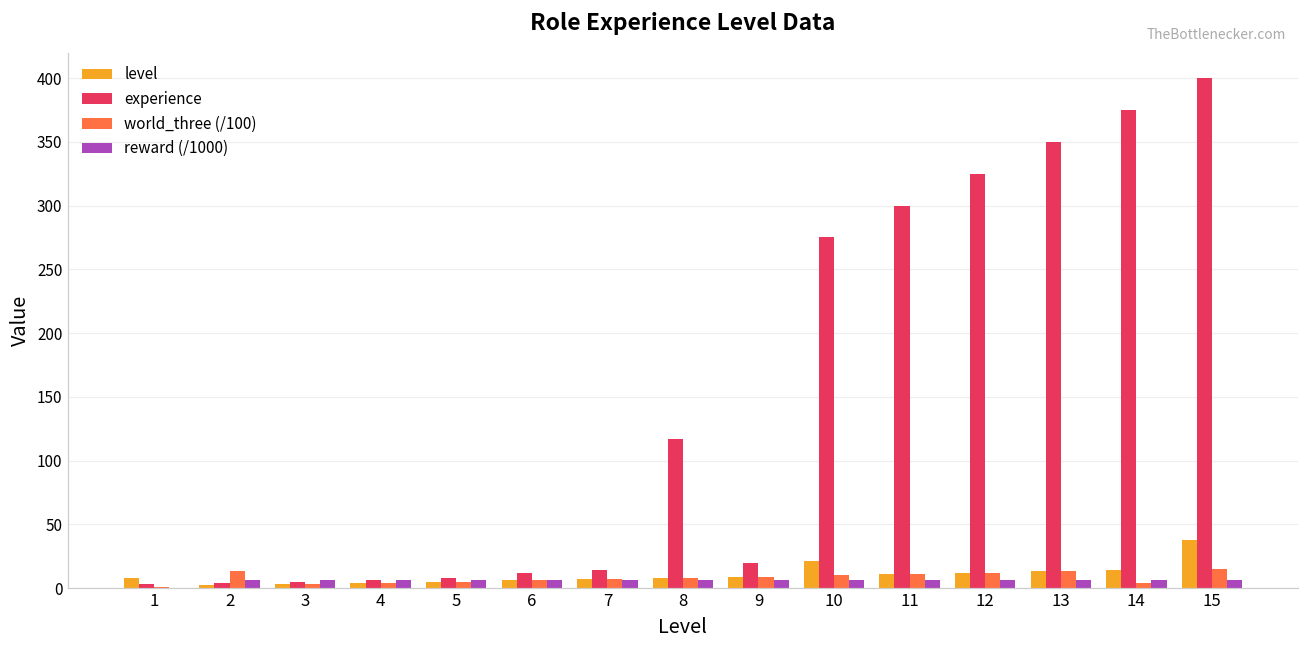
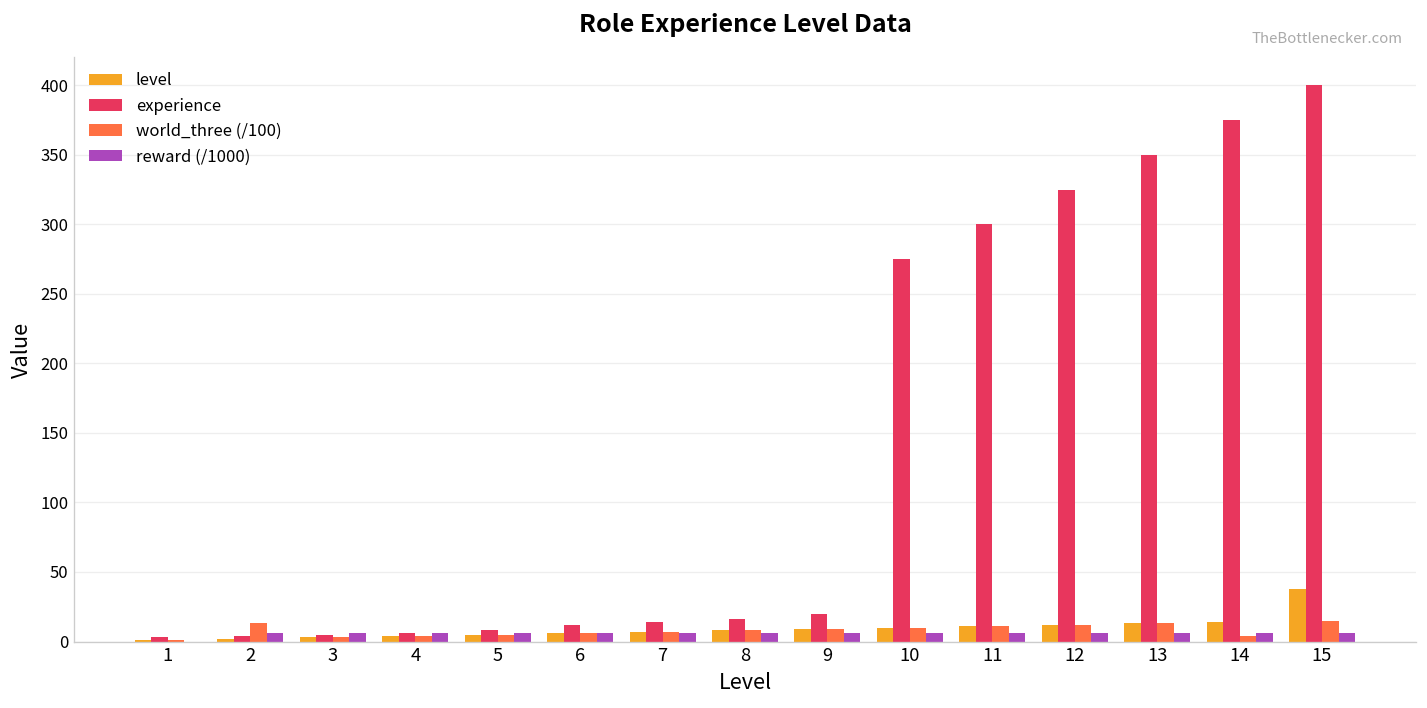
level, 1: 8 -> 1
experience, 8: 117 -> 16
level, 10: 21 -> 10
